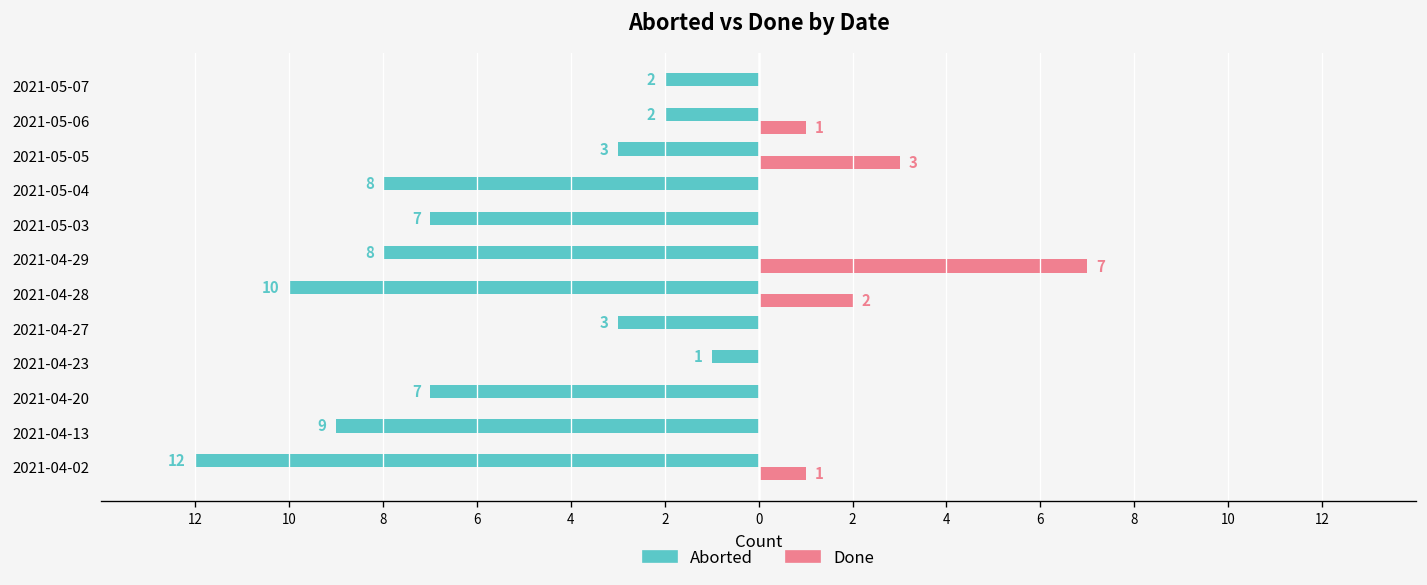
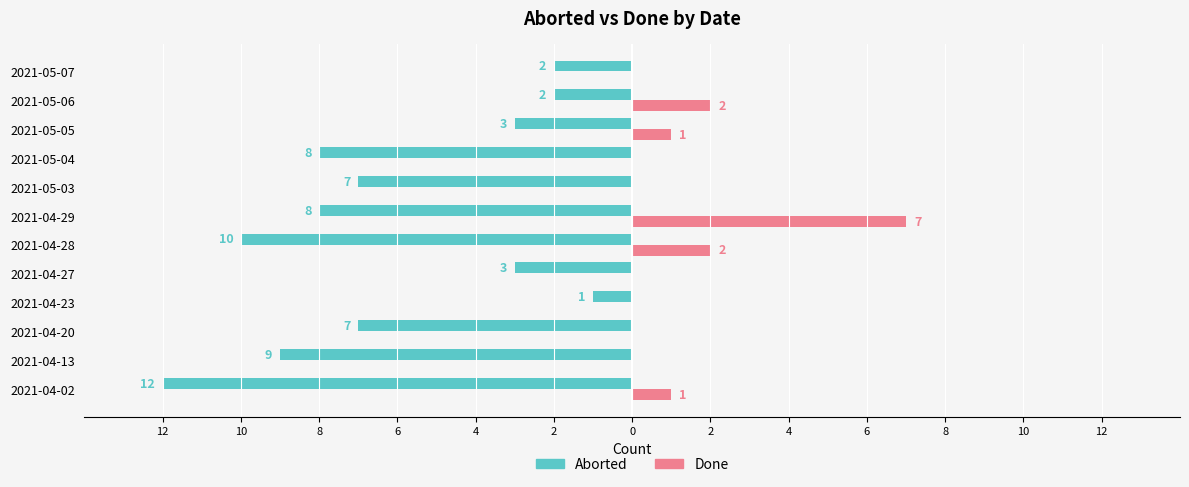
Done, 2021-05-06: 1 -> 2
Done, 2021-05-05: 3 -> 1
